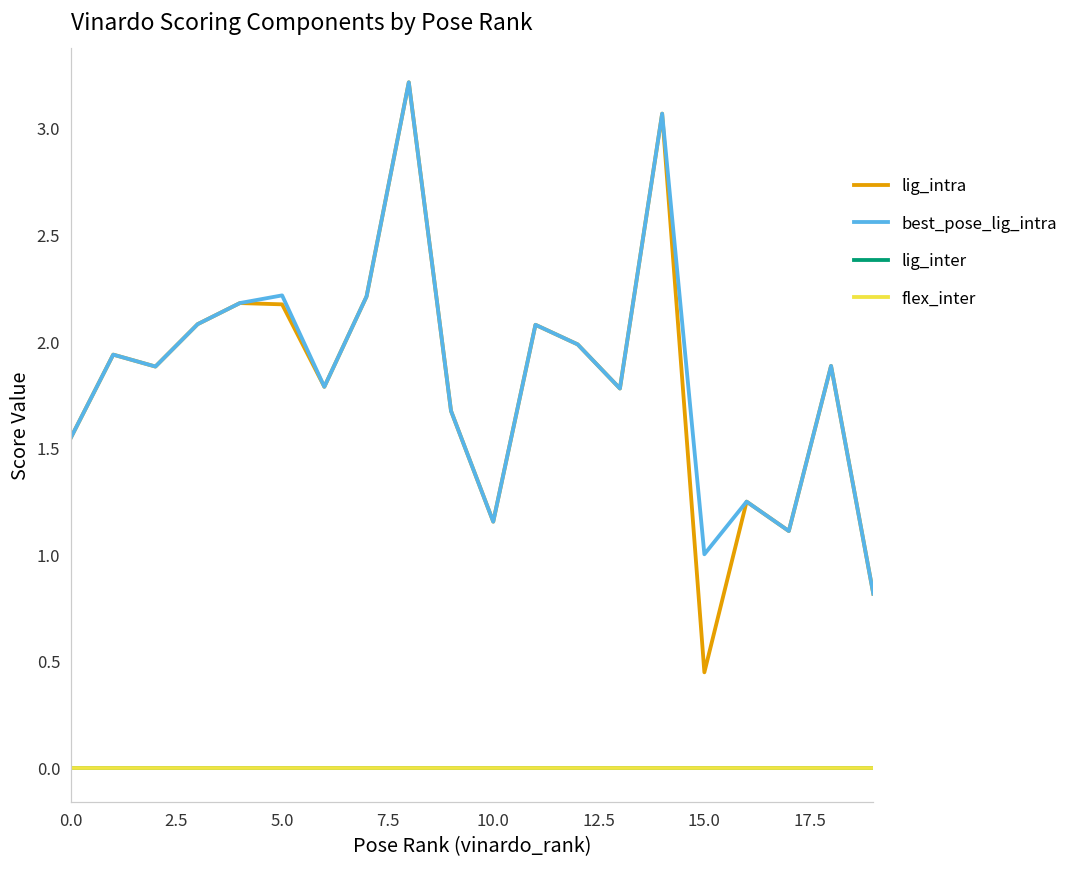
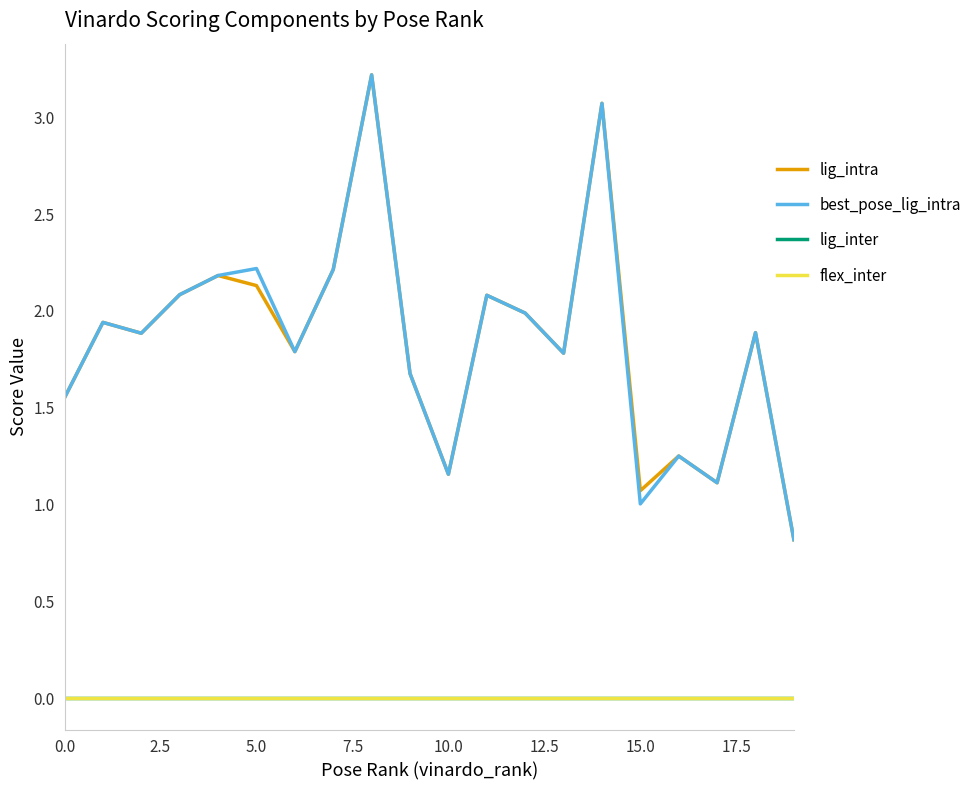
lig_intra, 5.0: 2.18 -> 2.13
lig_intra, 15.0: 0.45 -> 1.07
